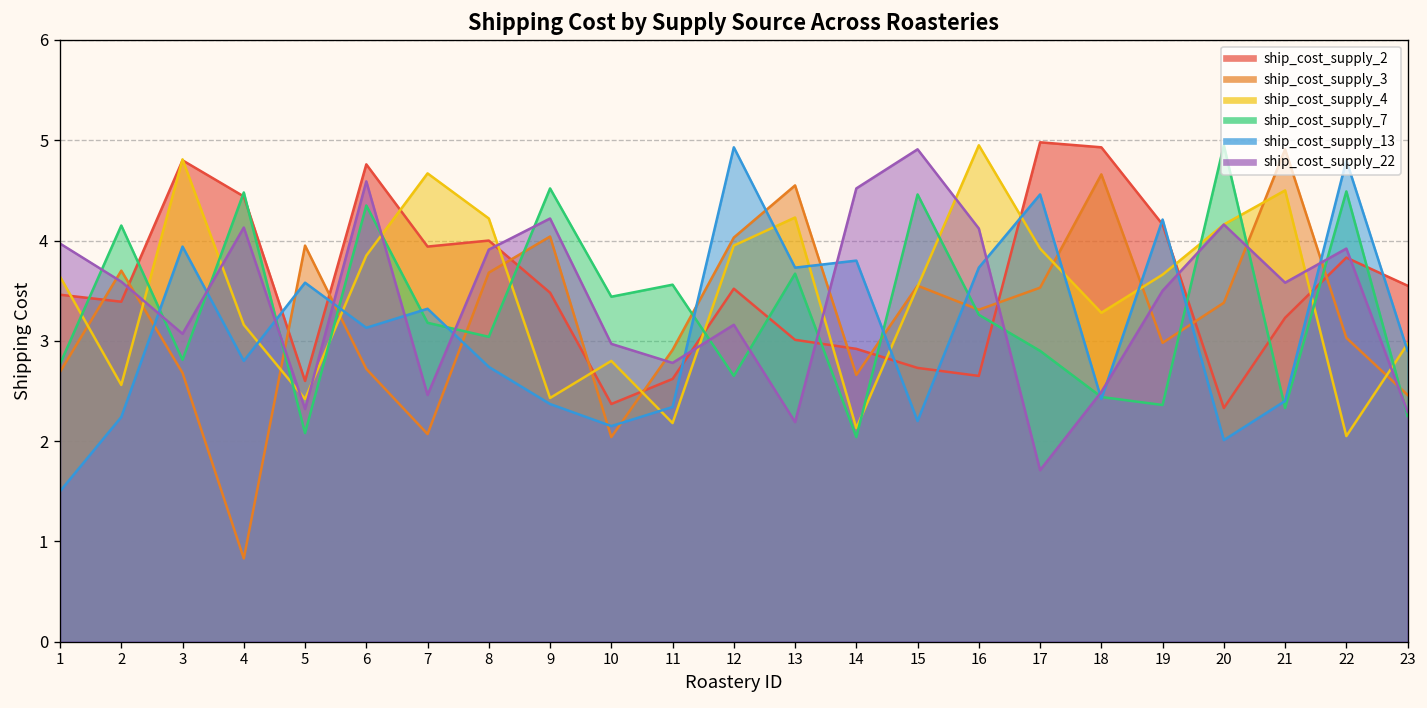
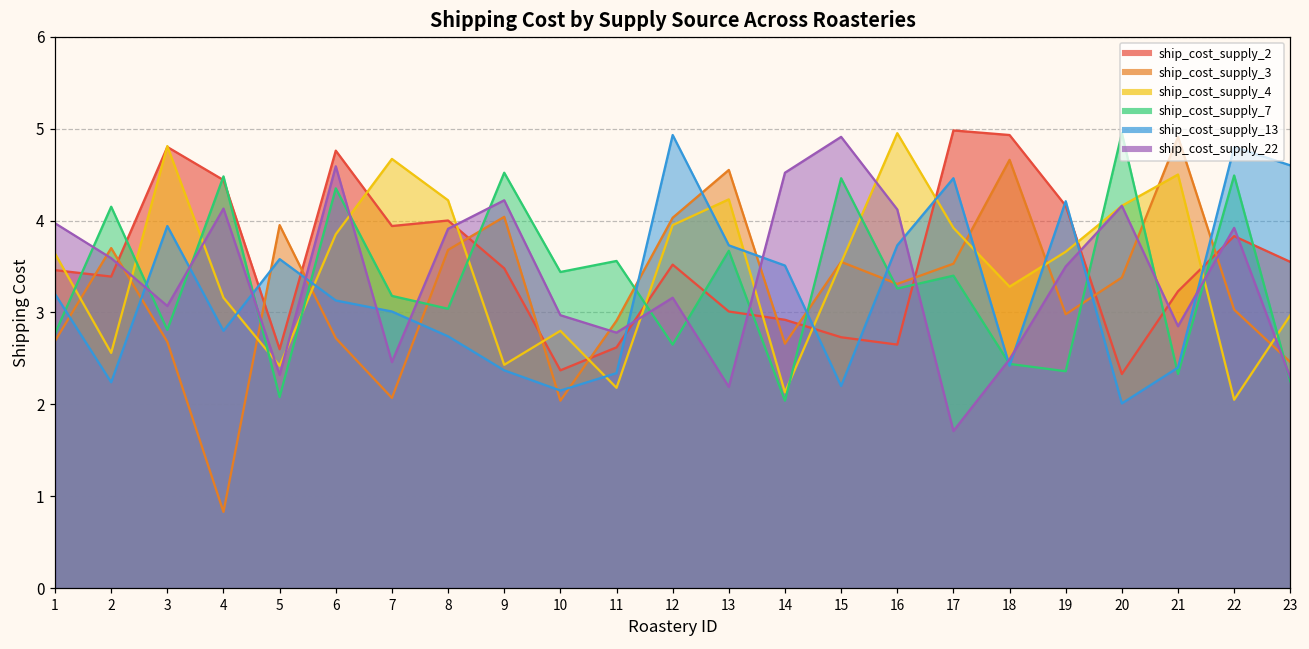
ship_cost_supply_13, 1: 1.5 -> 3.2
ship_cost_supply_13, 7: 3.3 -> 3.0
ship_cost_supply_13, 14: 3.8 -> 3.5
ship_cost_supply_7, 17: 2.9 -> 3.4
ship_cost_supply_22, 21: 3.6 -> 2.9
ship_cost_supply_13, 23: 2.9 -> 4.6
